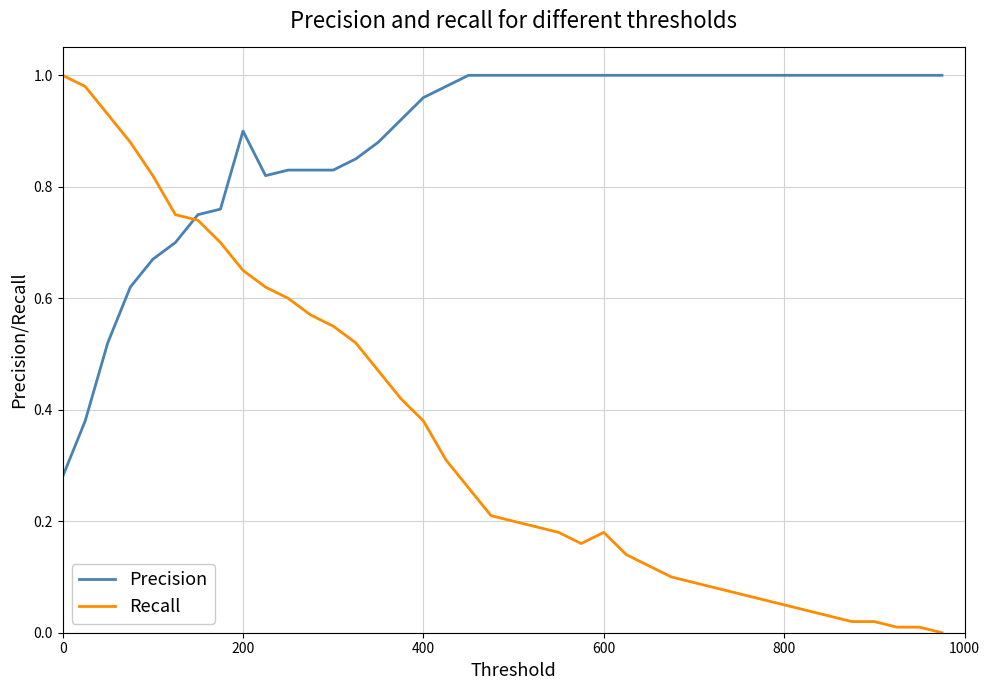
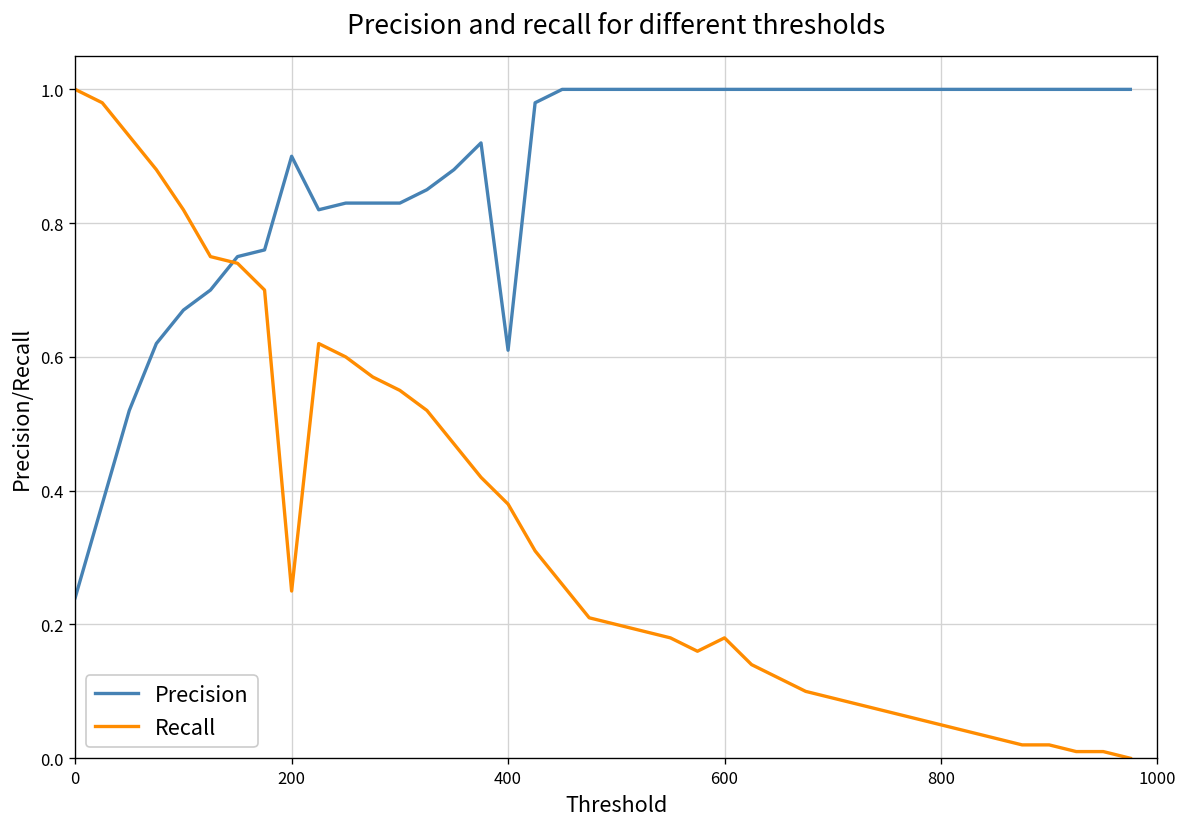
Precision, 0: 0.28 -> 0.24
Recall, 200: 0.65 -> 0.25
Precision, 400: 0.96 -> 0.61
